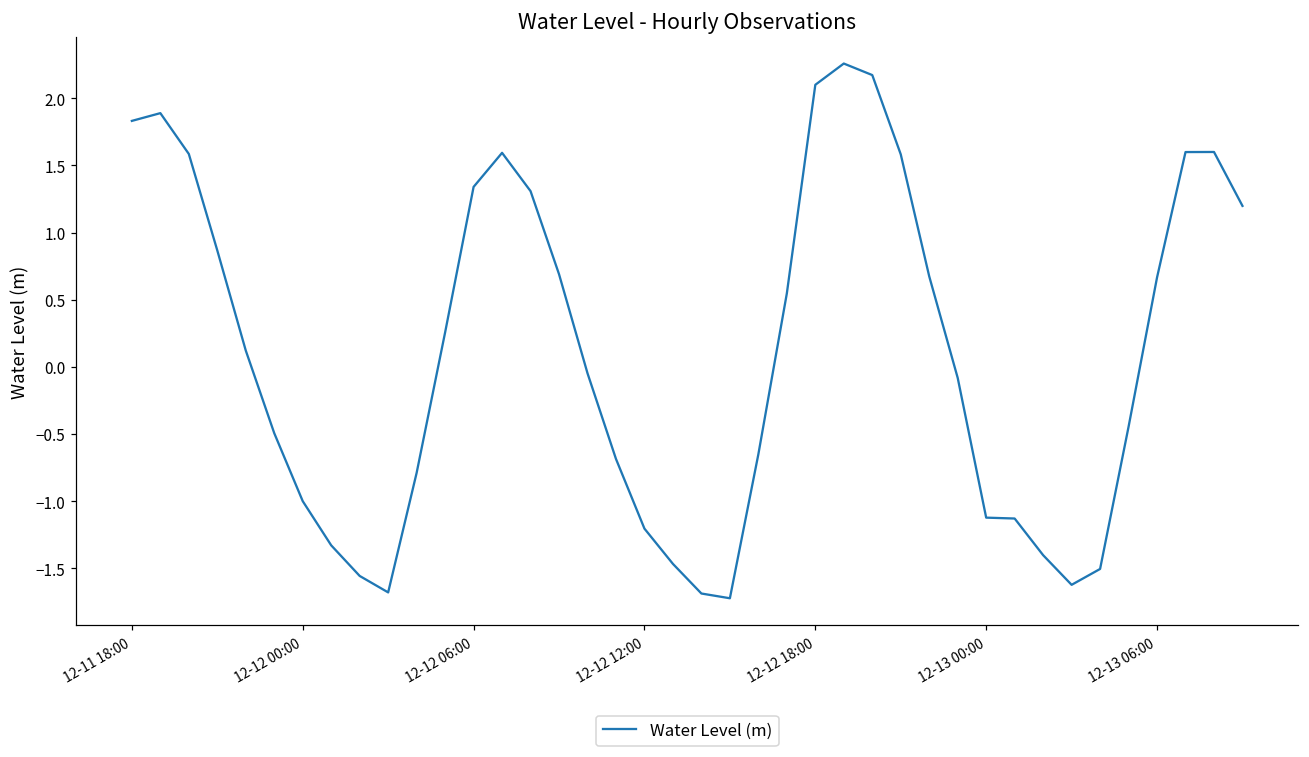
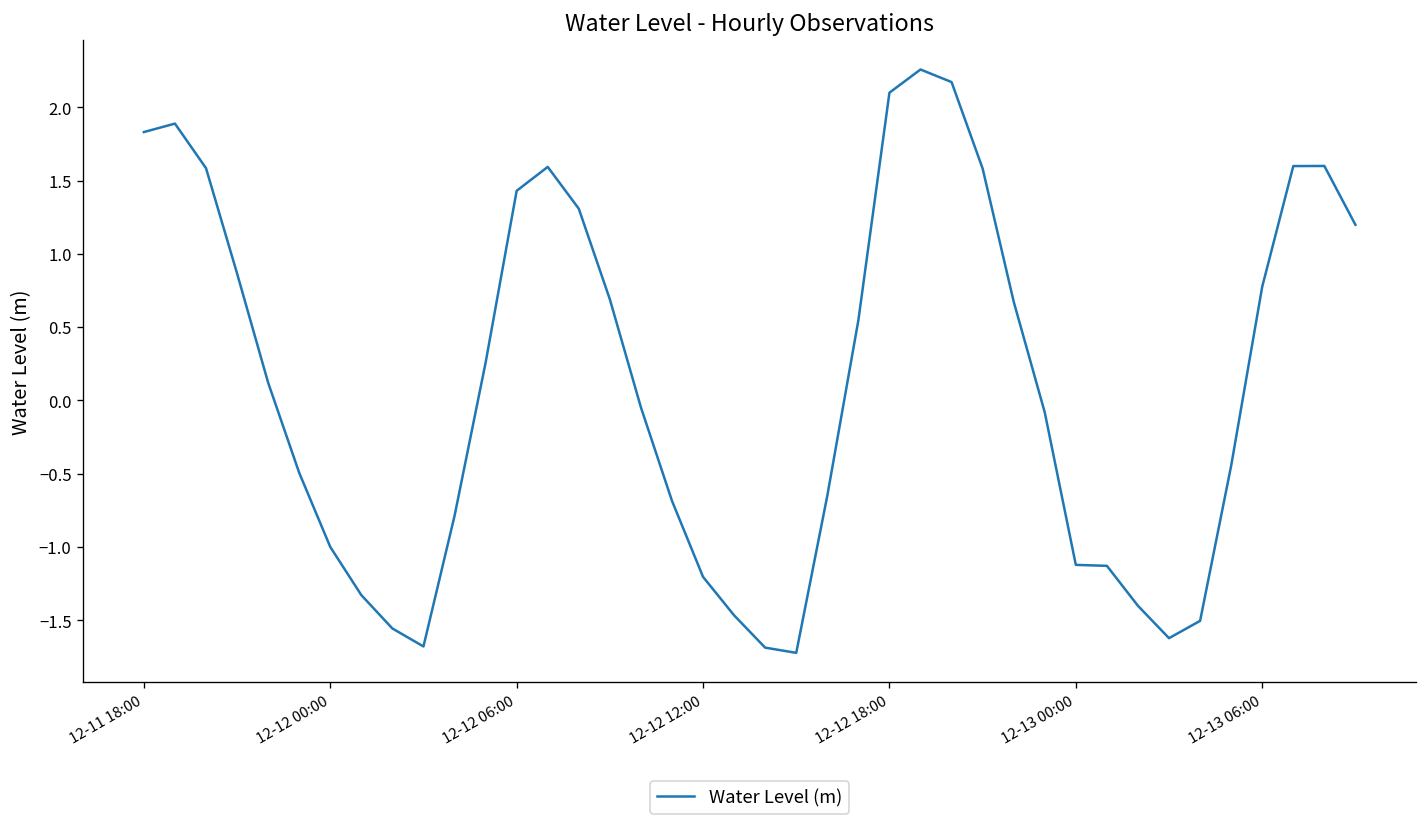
12-12 06:00: 1.34 -> 1.43
12-13 06:00: 0.67 -> 0.78
